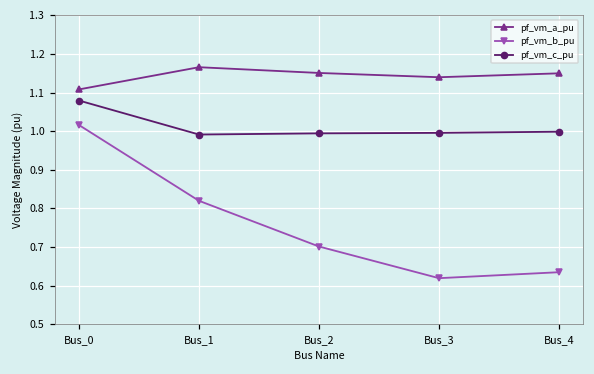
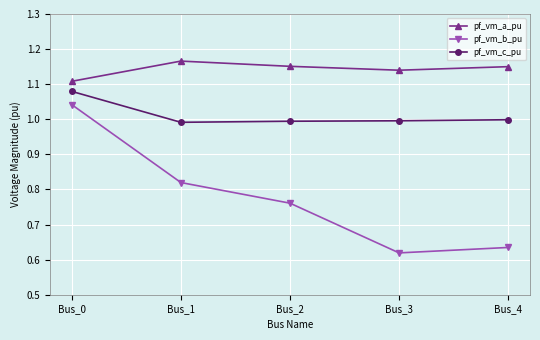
pf_vm_b_pu, Bus_0: 1.02 -> 1.04
pf_vm_b_pu, Bus_2: 0.70 -> 0.76
